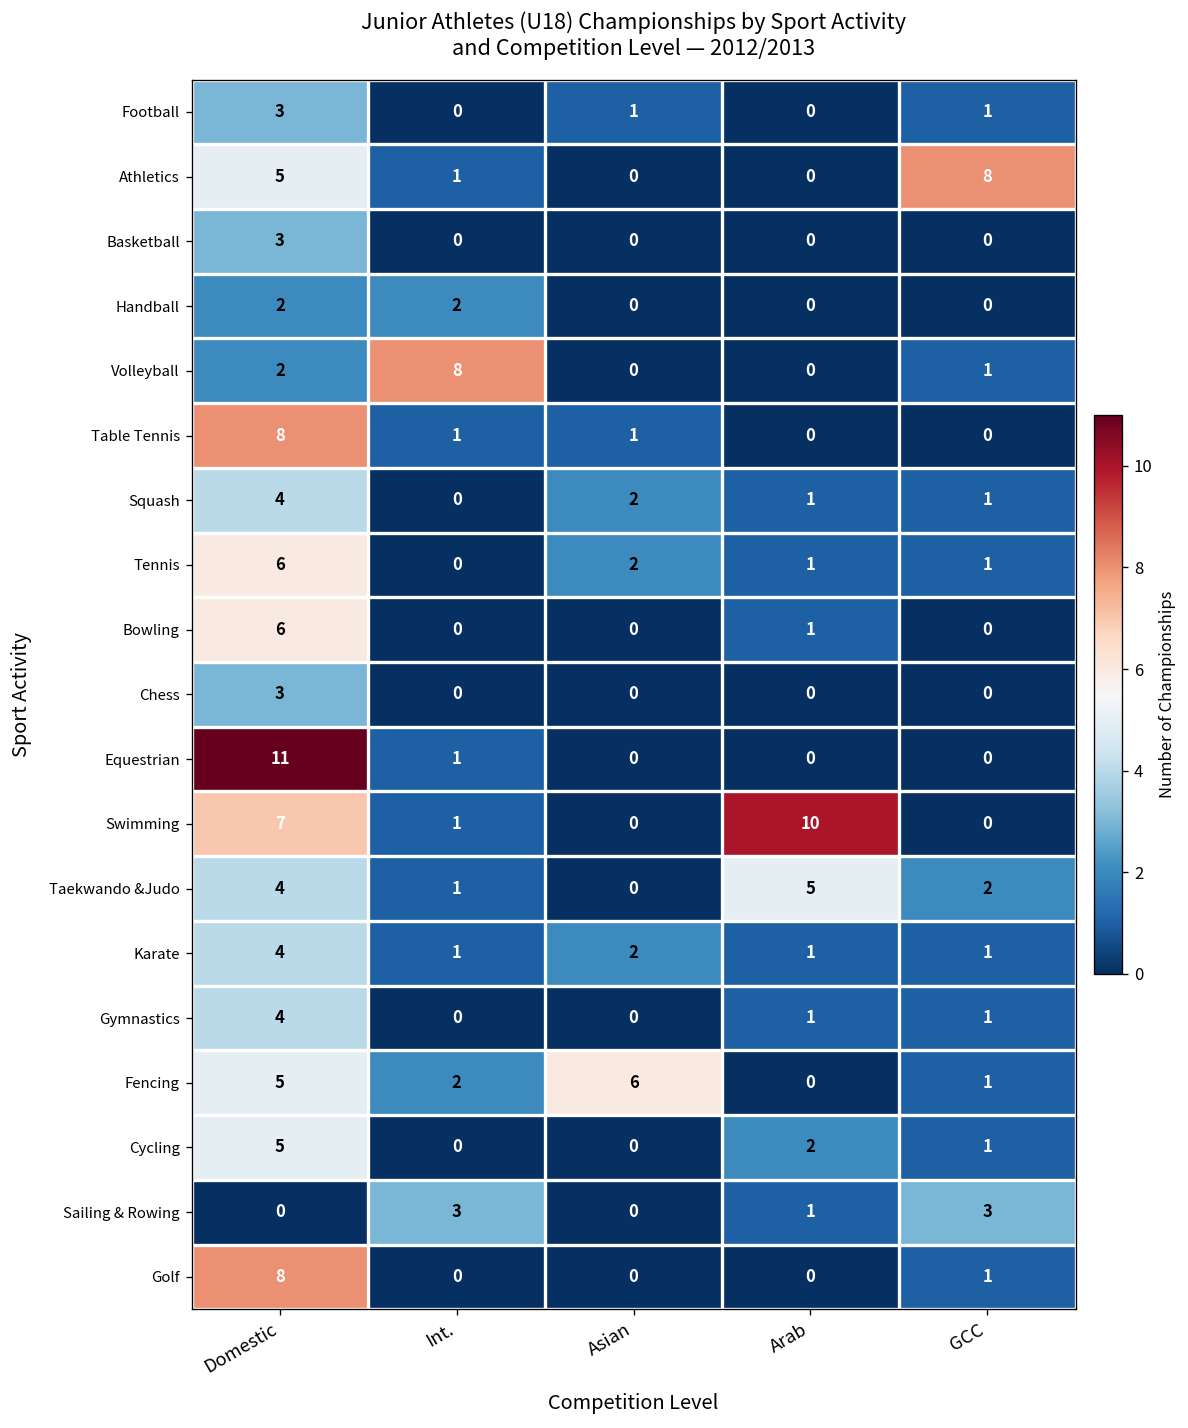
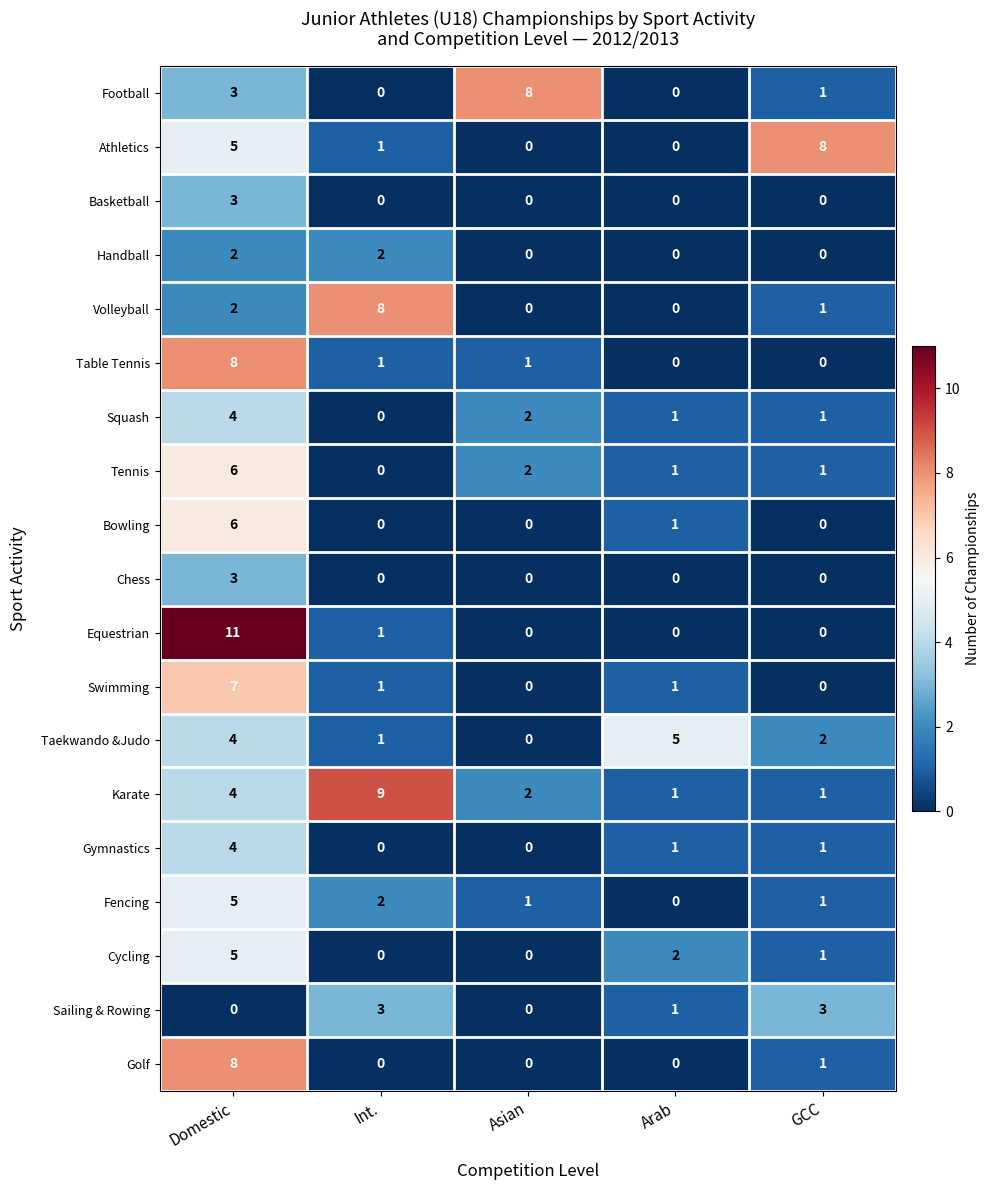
Football, Asian: 1 -> 8
Swimming, Arab: 10 -> 1
Karate, Int.: 1 -> 9
Fencing, Asian: 6 -> 1
